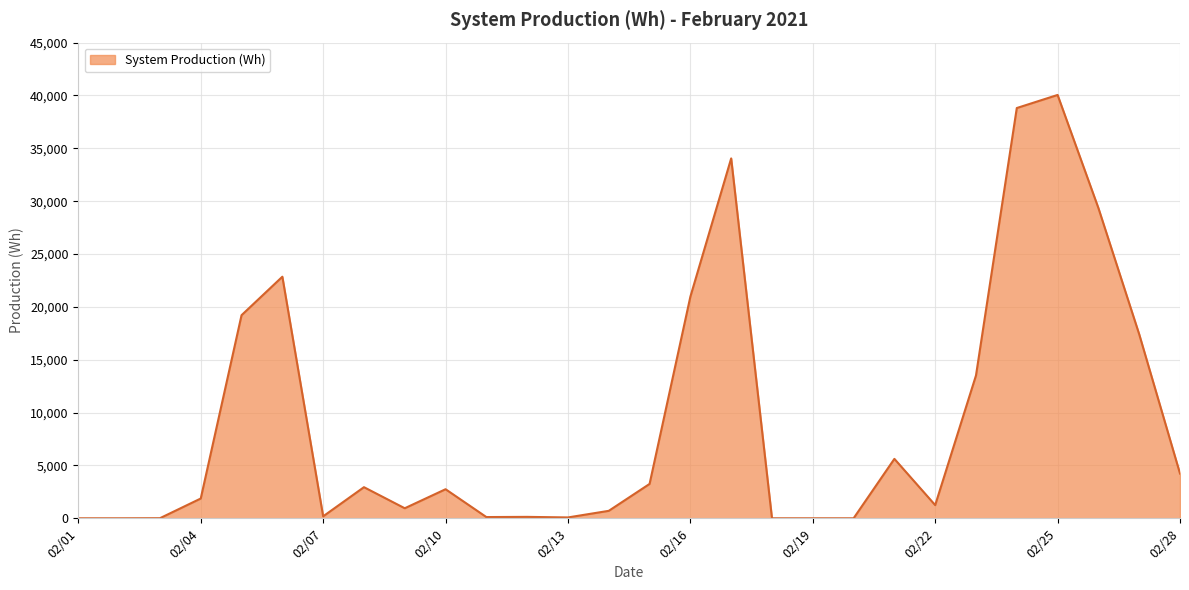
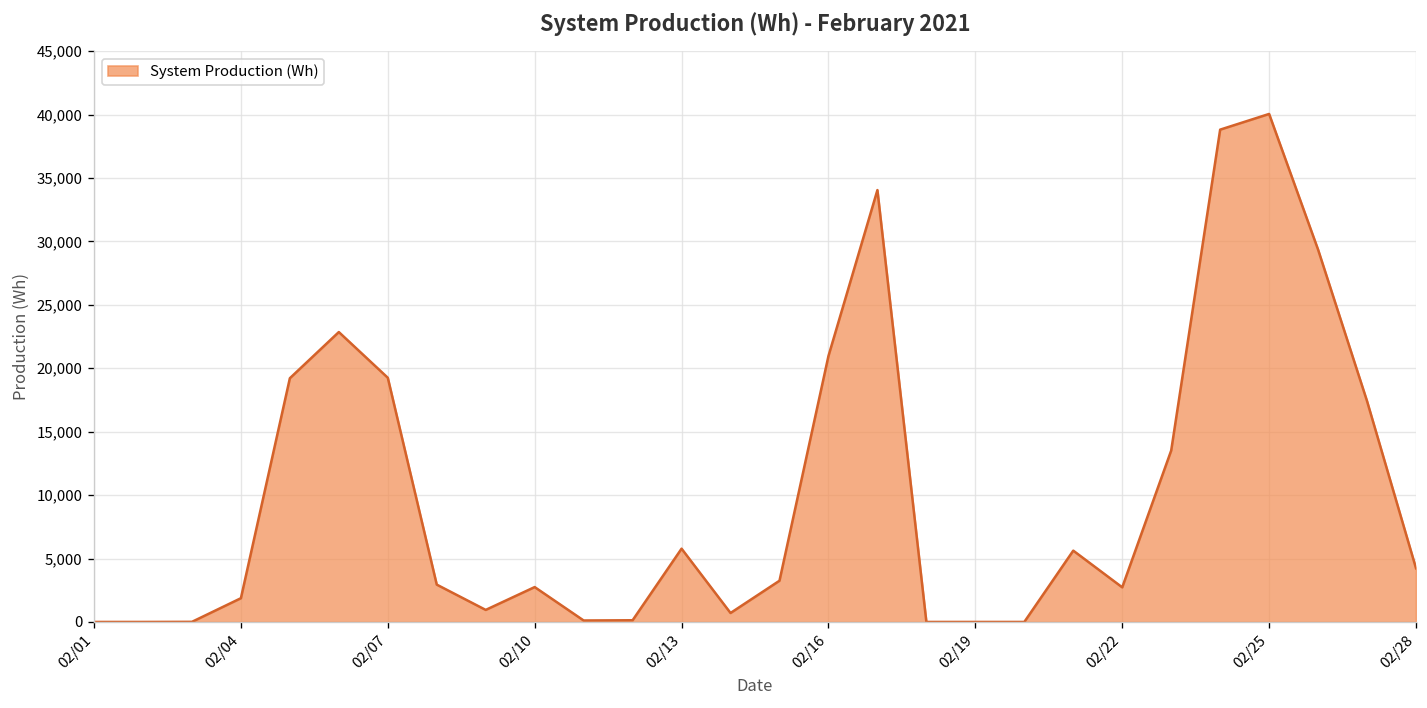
02/07: 200 -> 19,300
02/13: 100 -> 5,800
02/22: 1,200 -> 2,700
